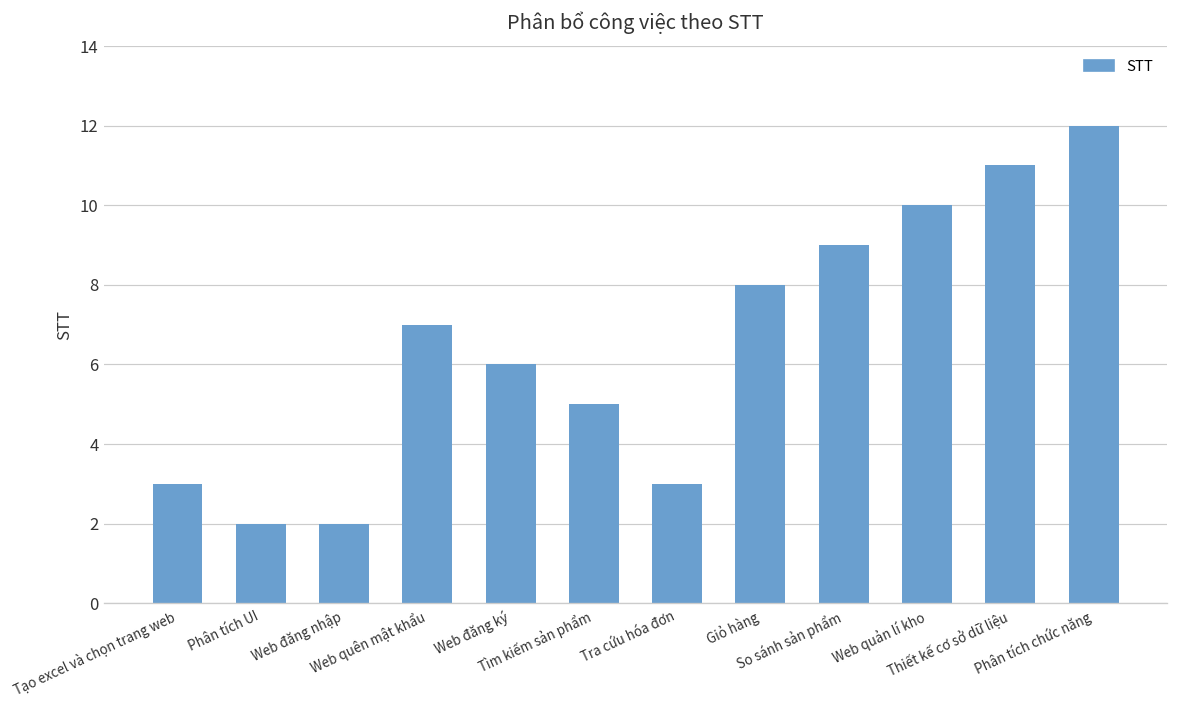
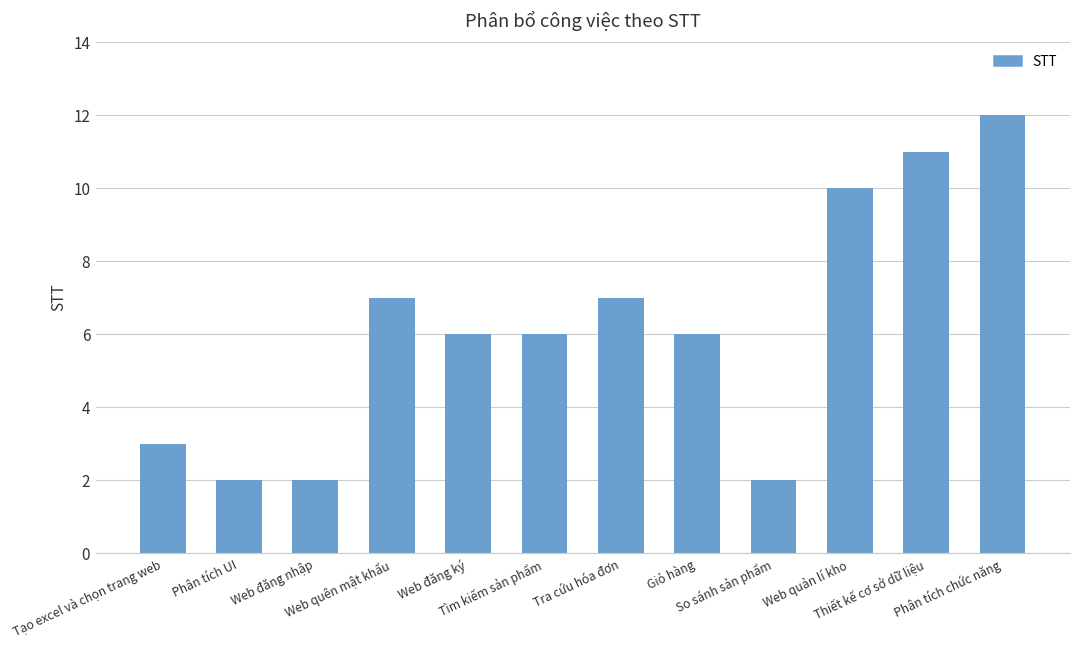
Tìm kiếm sản phẩm: 5 -> 6
Tra cứu hóa đơn: 3 -> 7
Giỏ hàng: 8 -> 6
So sánh sản phẩm: 9 -> 2
